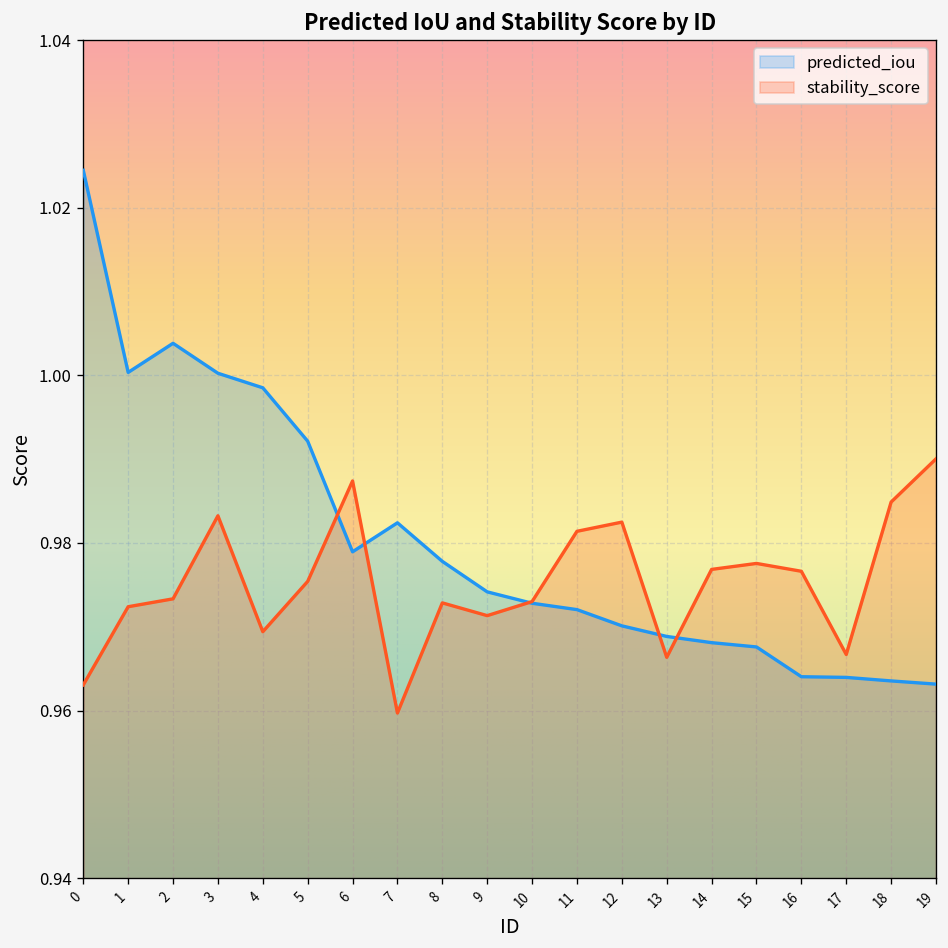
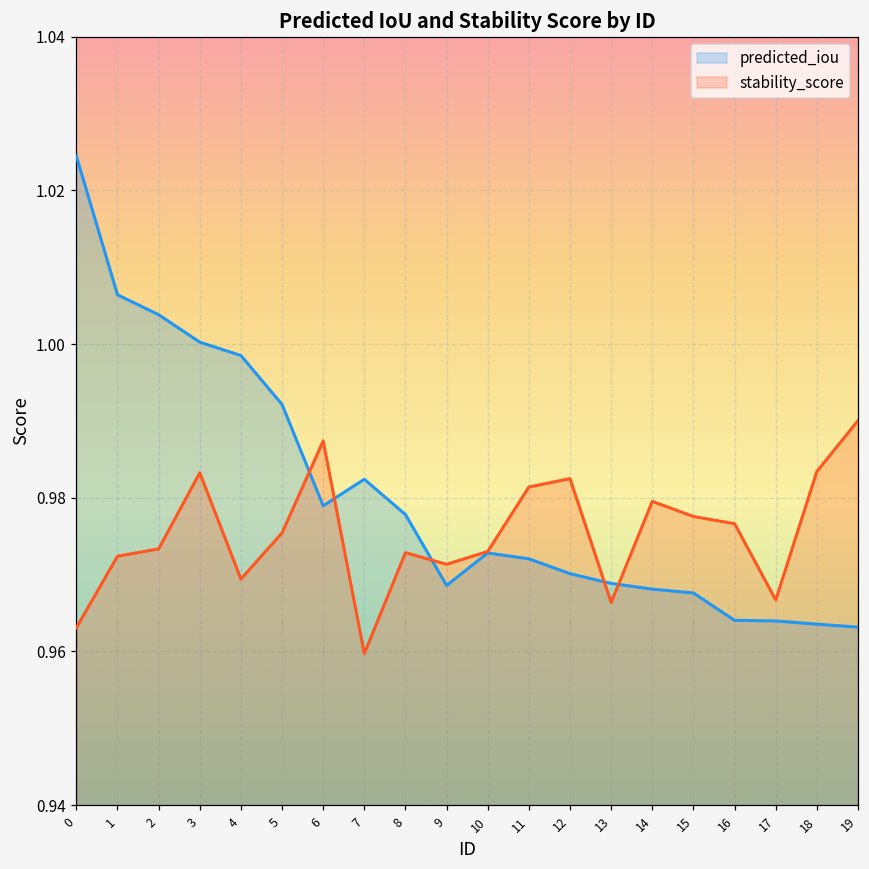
predicted_iou, 1: 1.000 -> 1.006
predicted_iou, 9: 0.974 -> 0.969
stability_score, 14: 0.977 -> 0.980
stability_score, 18: 0.985 -> 0.983
